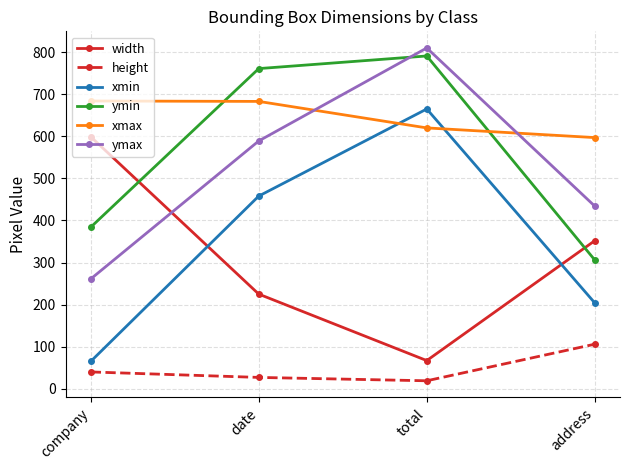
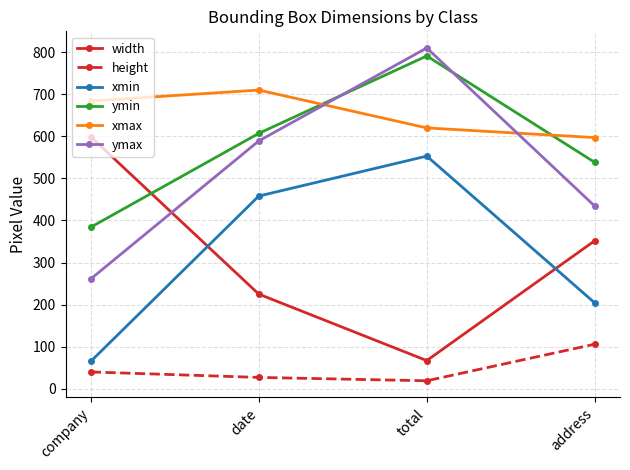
ymin, date: 760 -> 610
xmax, date: 680 -> 710
xmin, total: 670 -> 550
ymin, address: 310 -> 540
